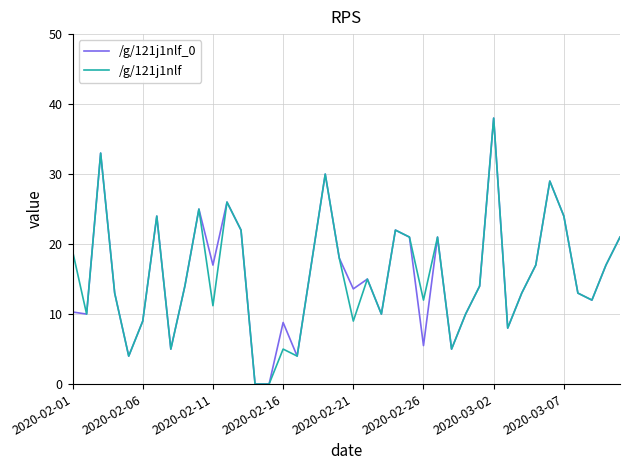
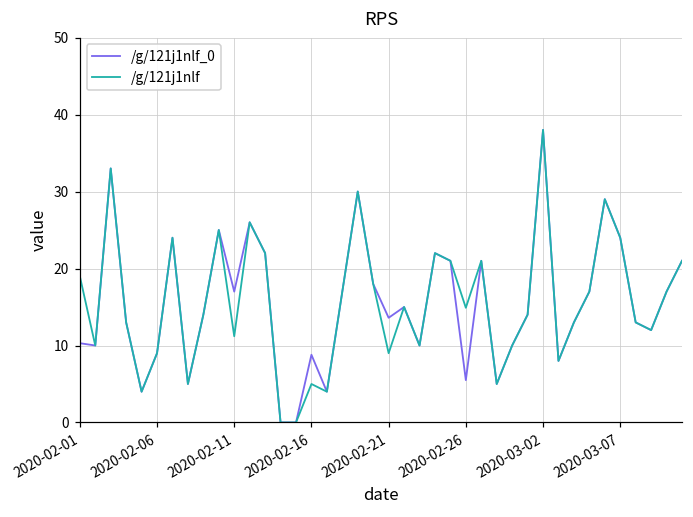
/g/121j1nlf, 2020-02-26: 12 -> 15
